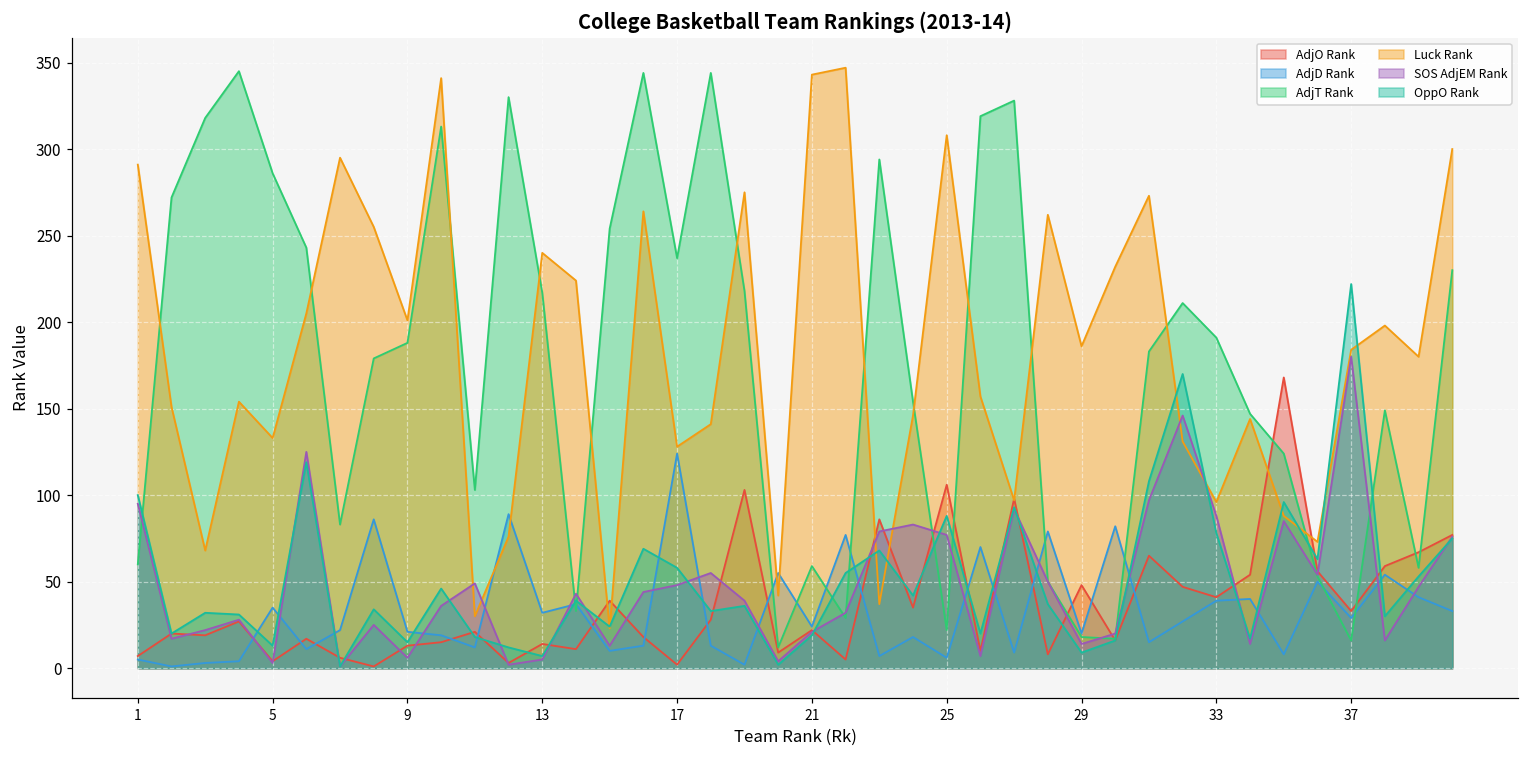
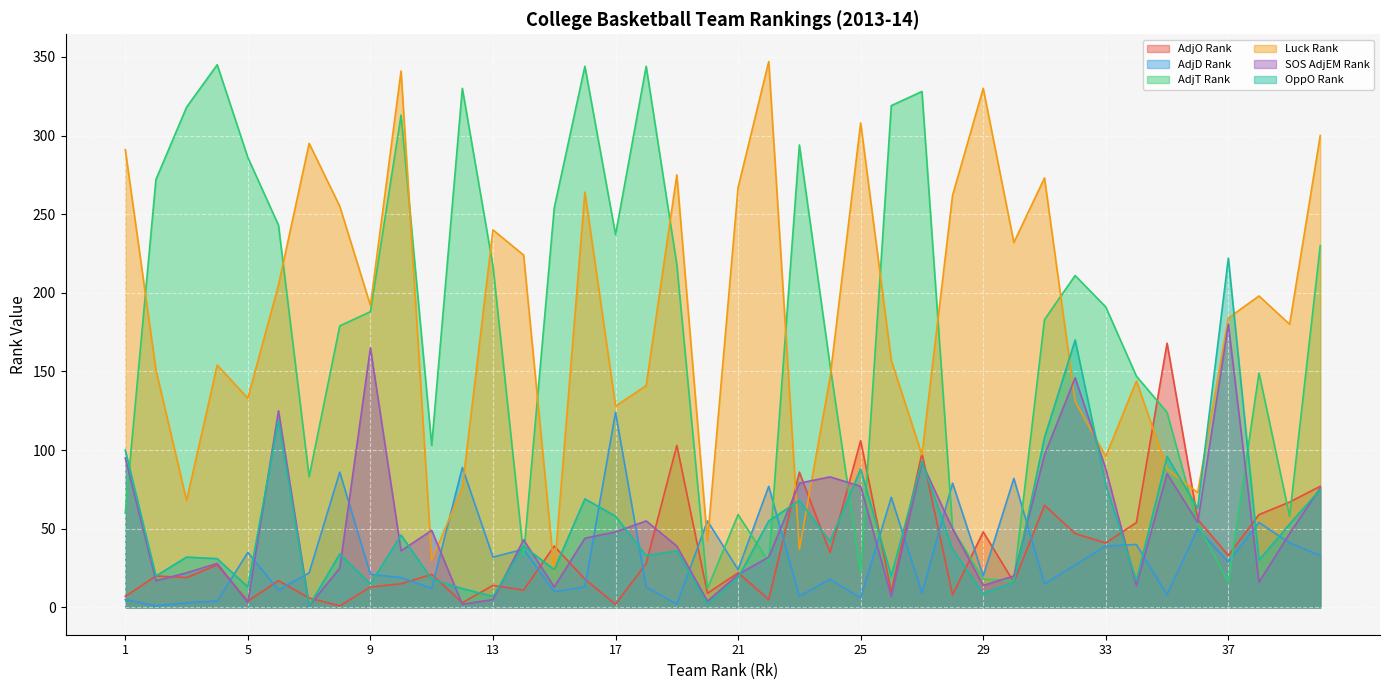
Luck Rank, 9: 201 -> 192
SOS AdjEM Rank, 9: 6 -> 165
Luck Rank, 21: 343 -> 267
Luck Rank, 29: 186 -> 330
